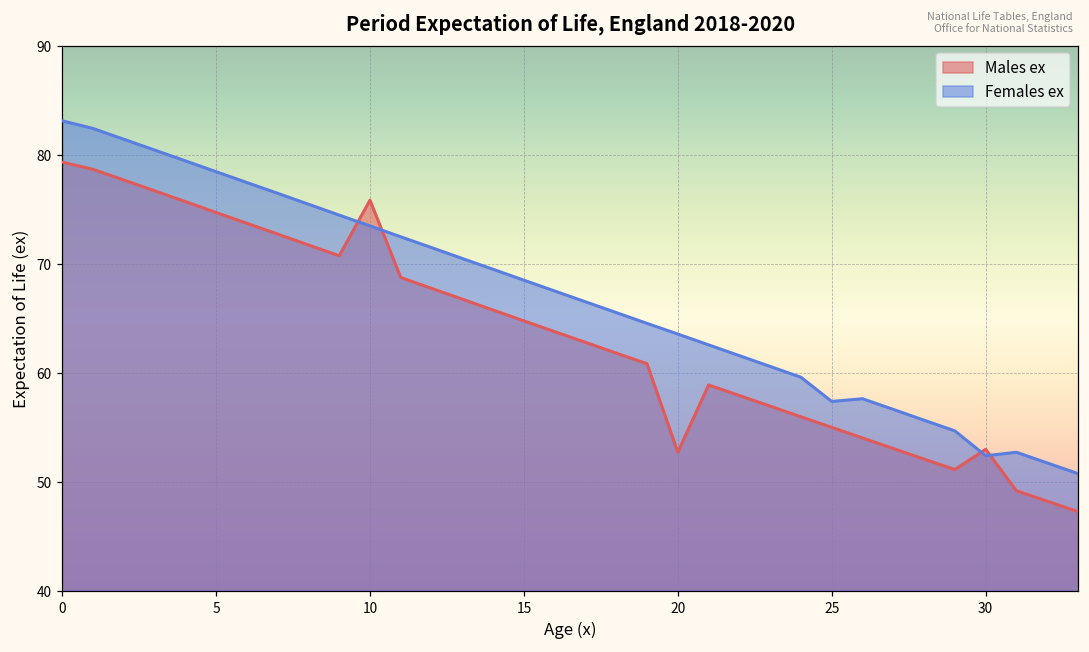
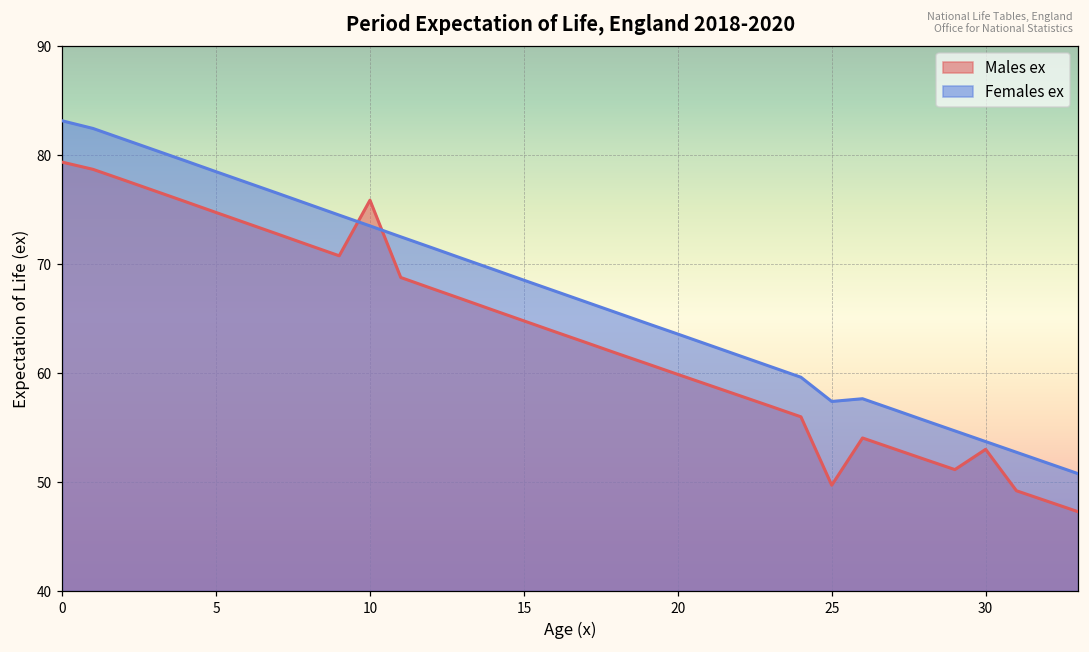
Males ex, 20: 53 -> 60
Males ex, 25: 55 -> 50
Females ex, 30: 52 -> 54
